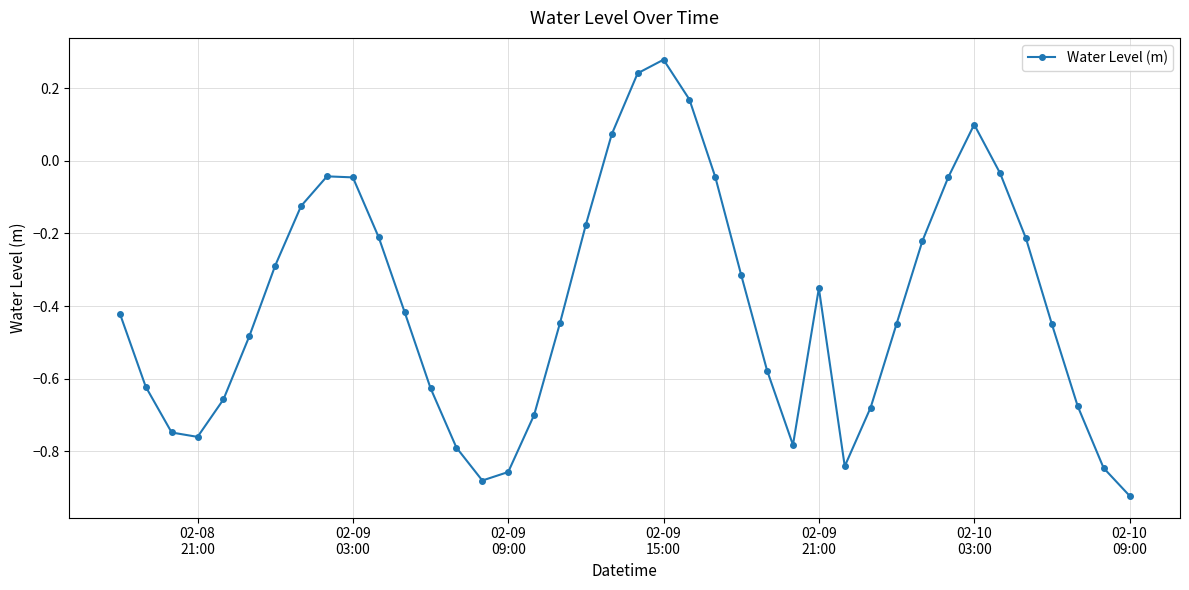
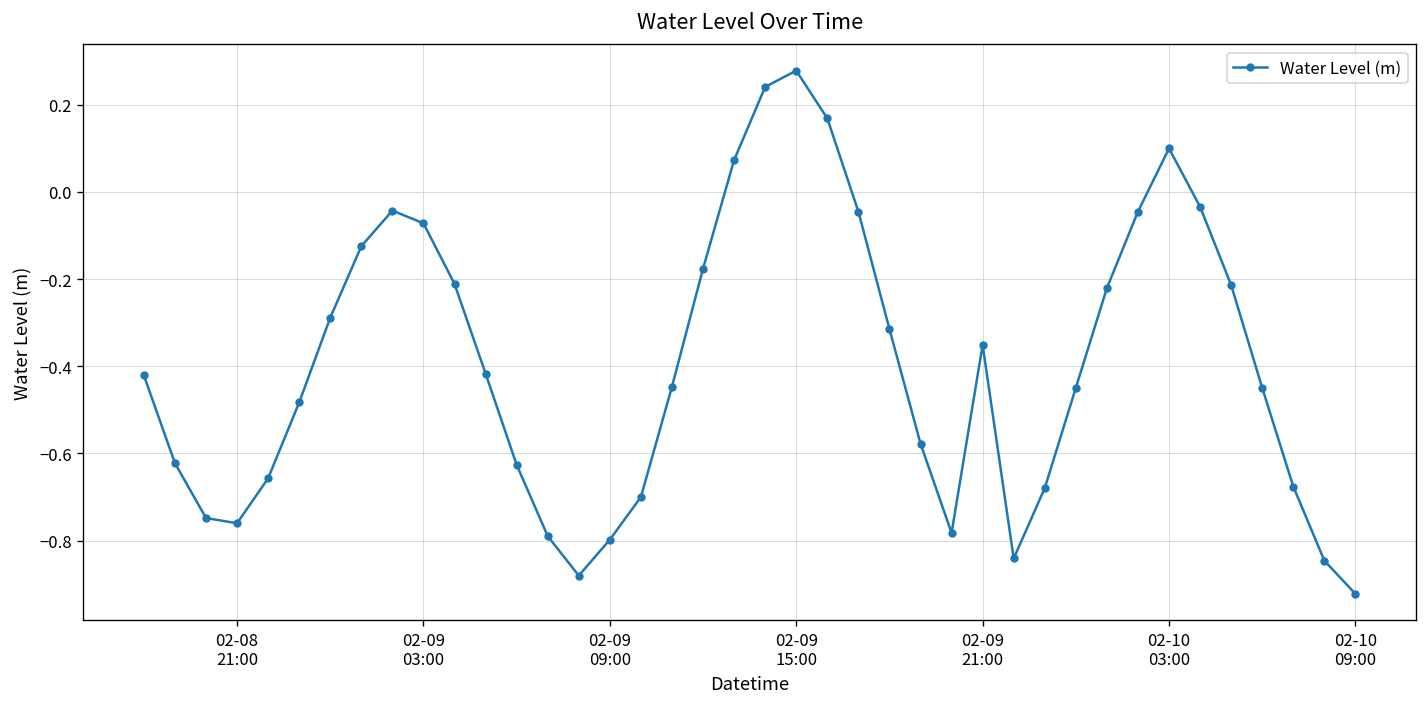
02-09 03:00: -0.05 -> -0.07
02-09 09:00: -0.86 -> -0.80
